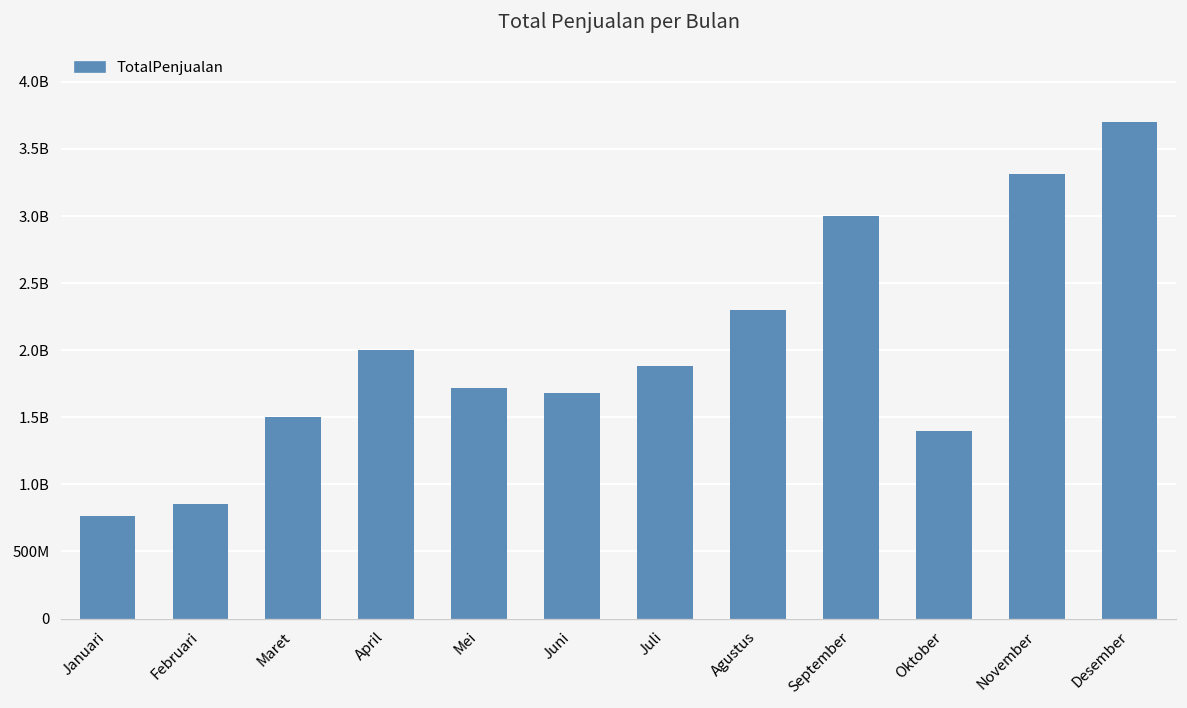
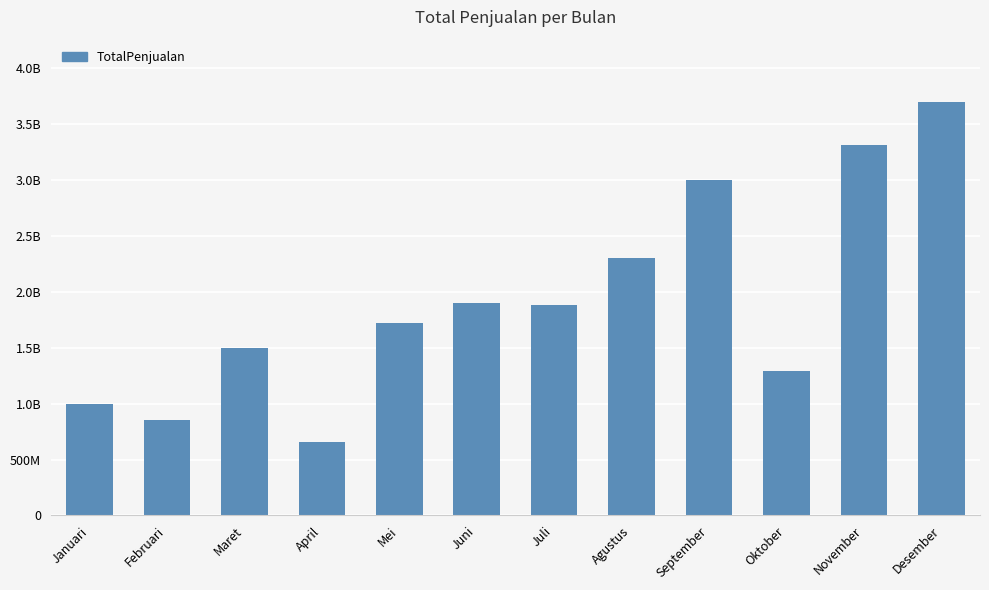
Januari: 760000000 -> 1000000000
April: 2000000000 -> 660000000
Juni: 1680000000 -> 1900000000
Oktober: 1400000000 -> 1290000000
